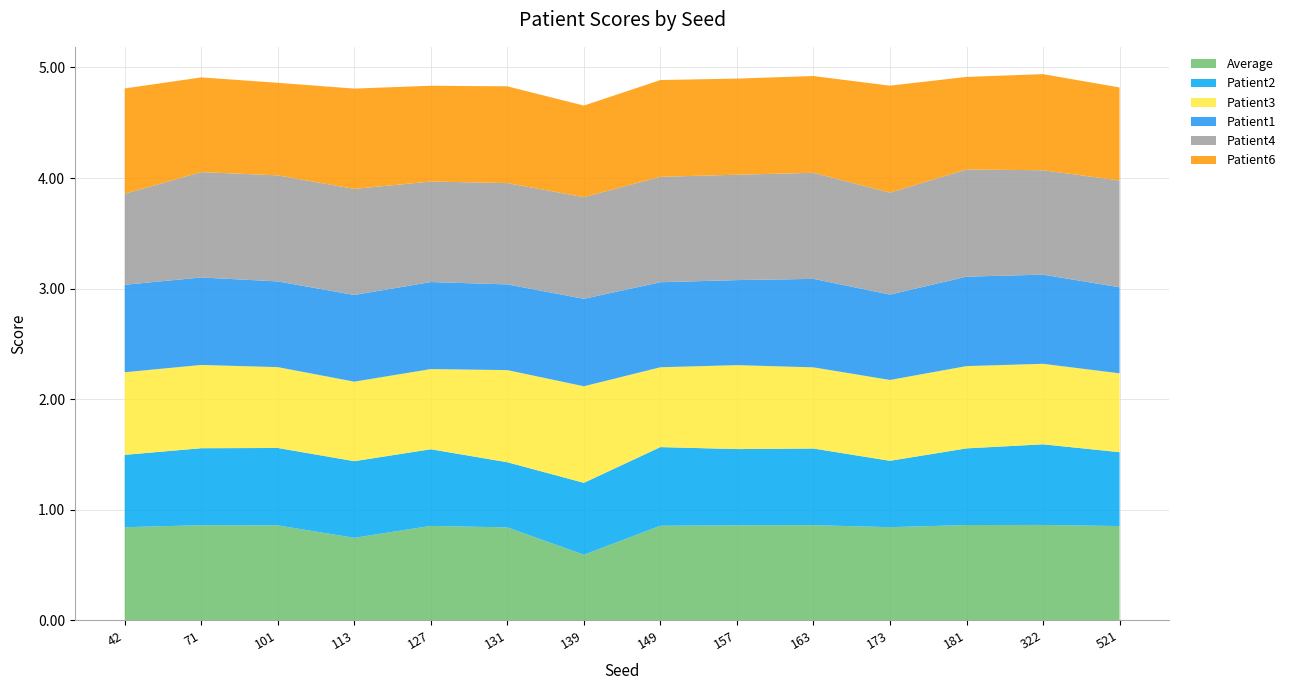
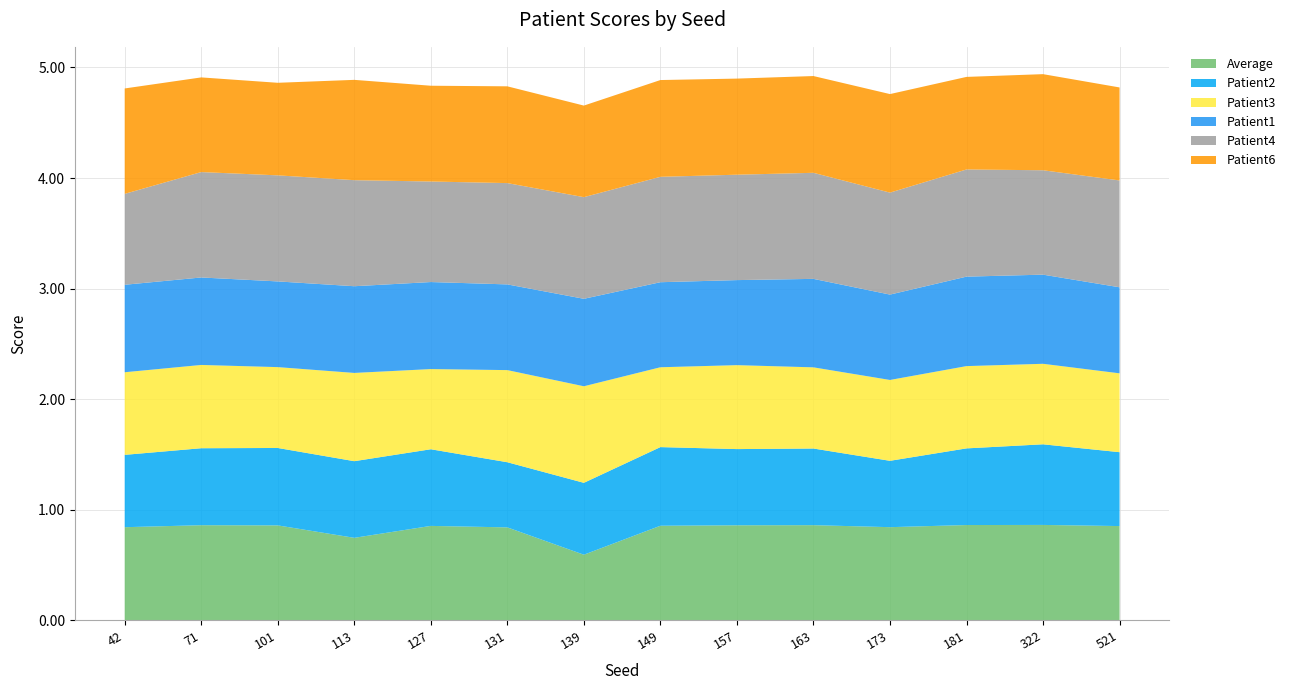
Patient3, 113: 0.72 -> 0.80
Patient6, 173: 0.97 -> 0.89
